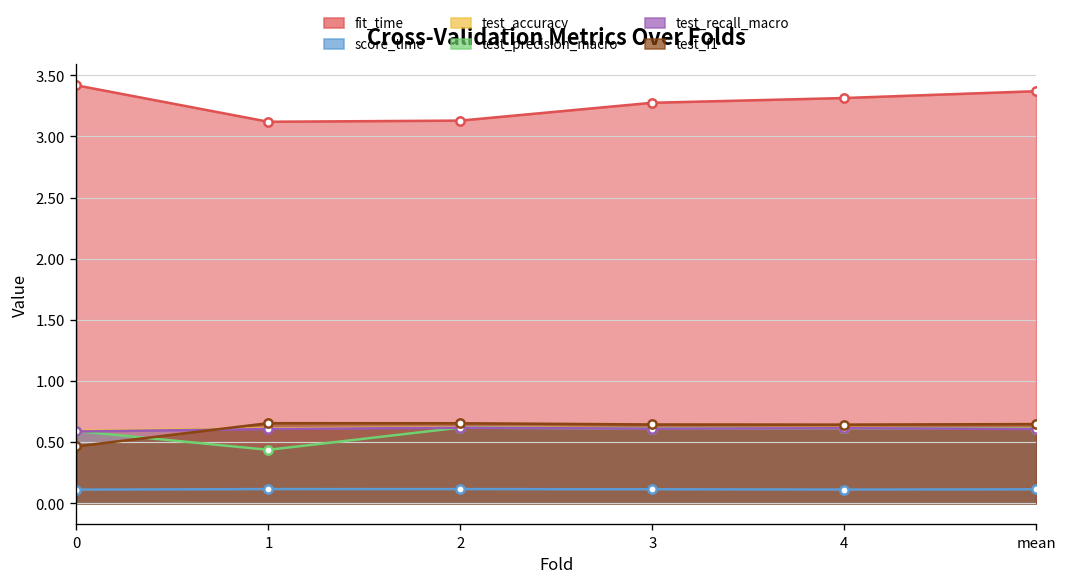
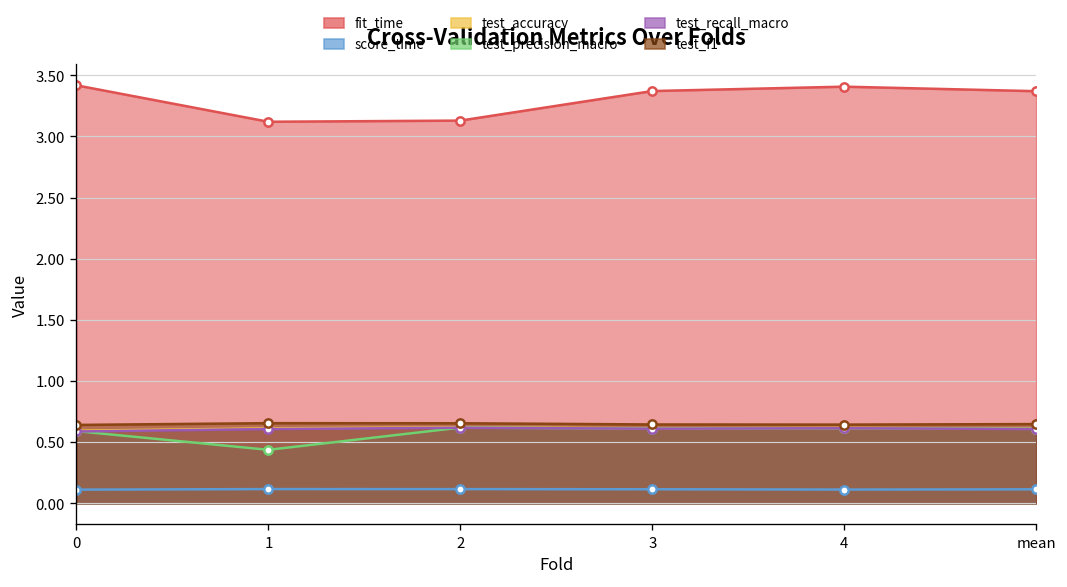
test_f1, 0: 0.47 -> 0.64
fit_time, 3: 3.28 -> 3.37
fit_time, 4: 3.31 -> 3.41
